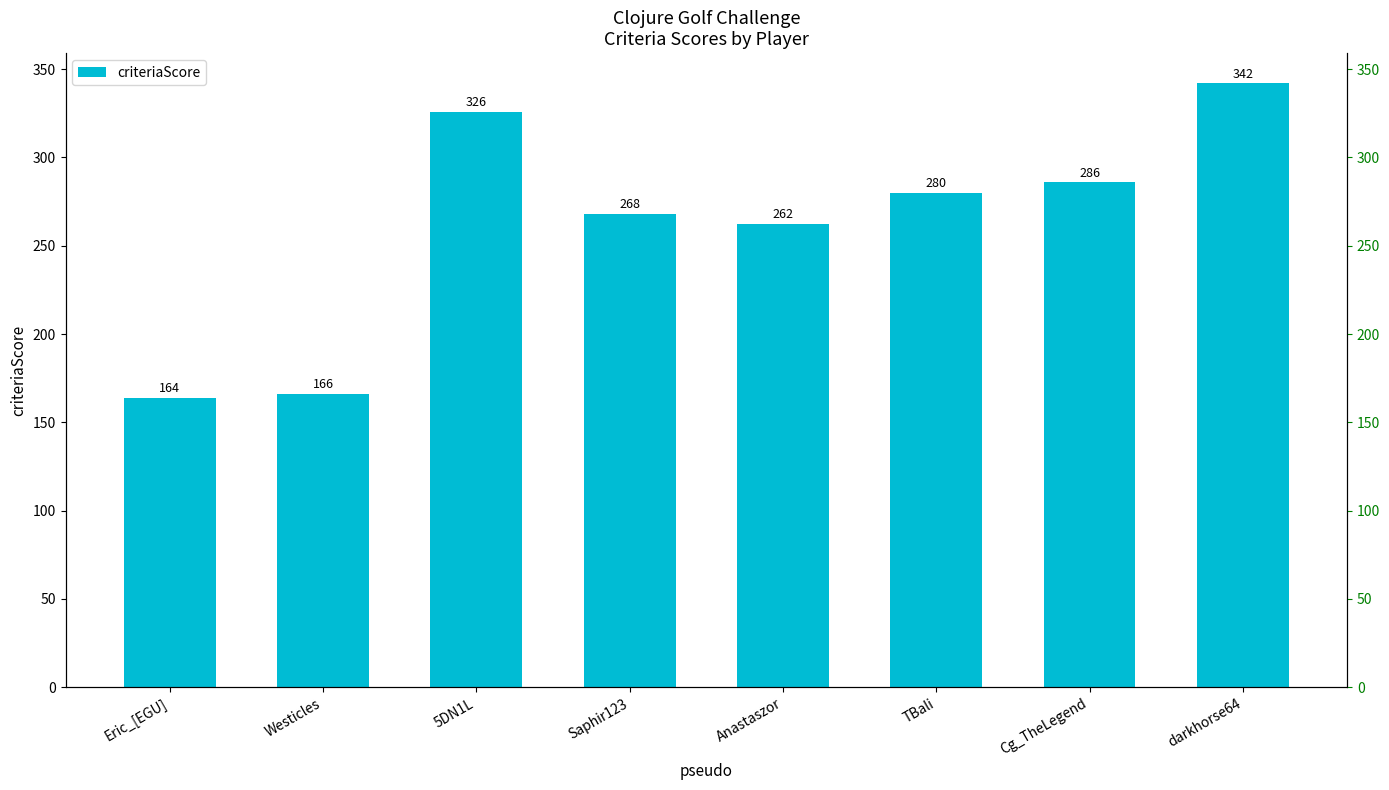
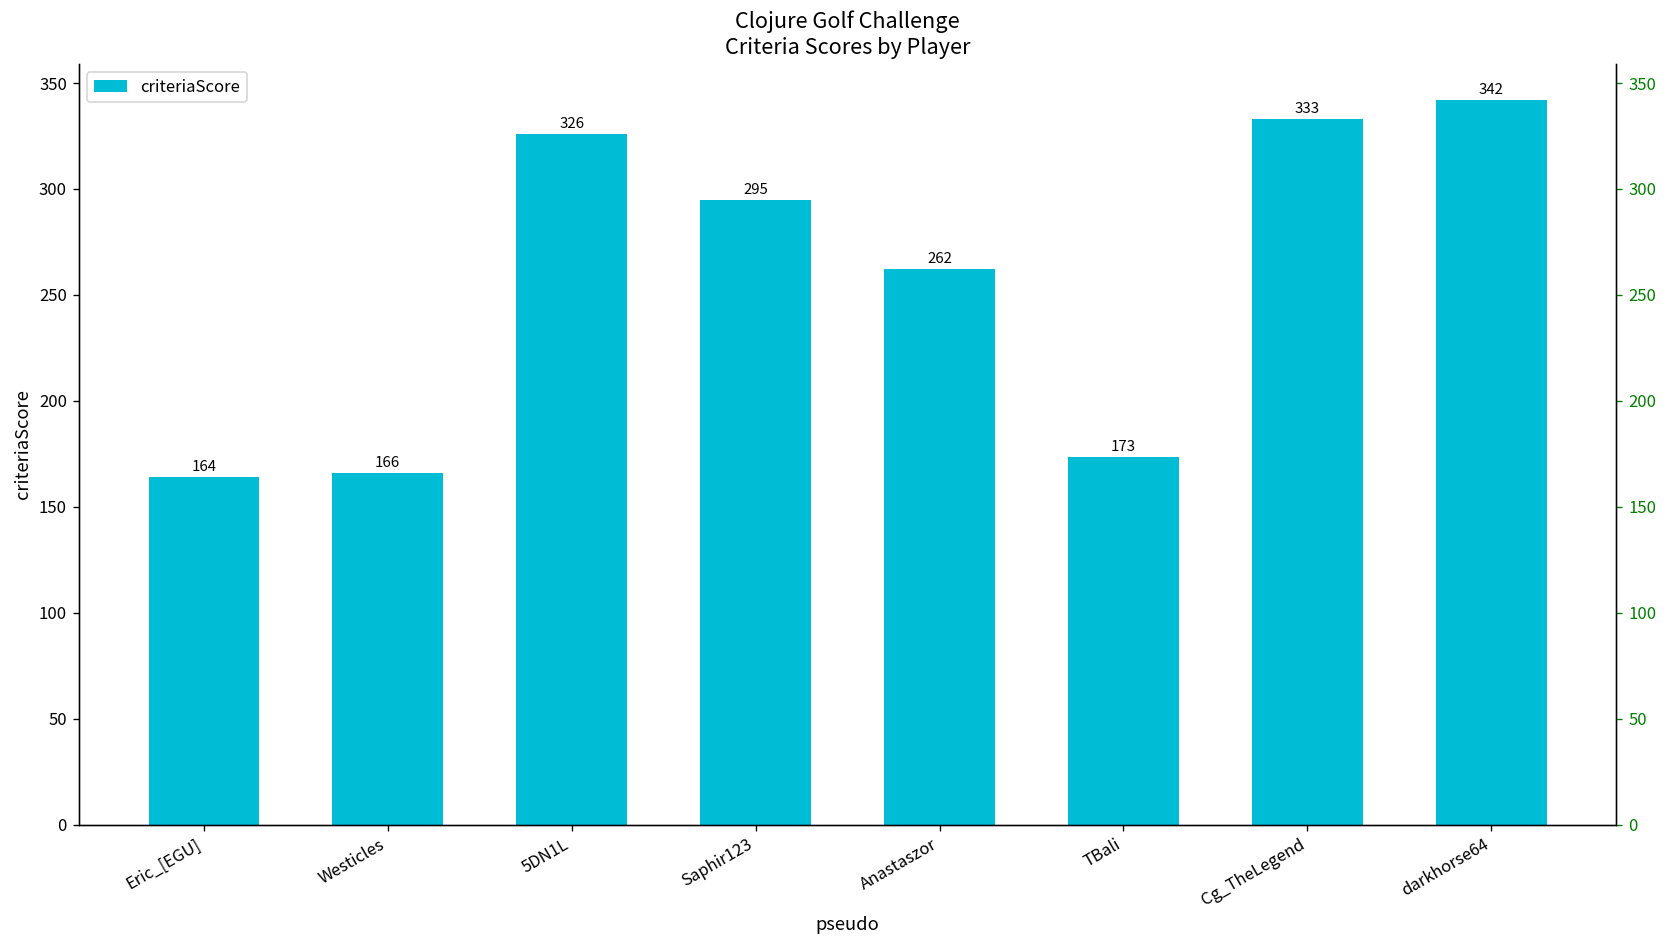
Saphir123: 268 -> 295
TBali: 280 -> 173
Cg_TheLegend: 286 -> 333
